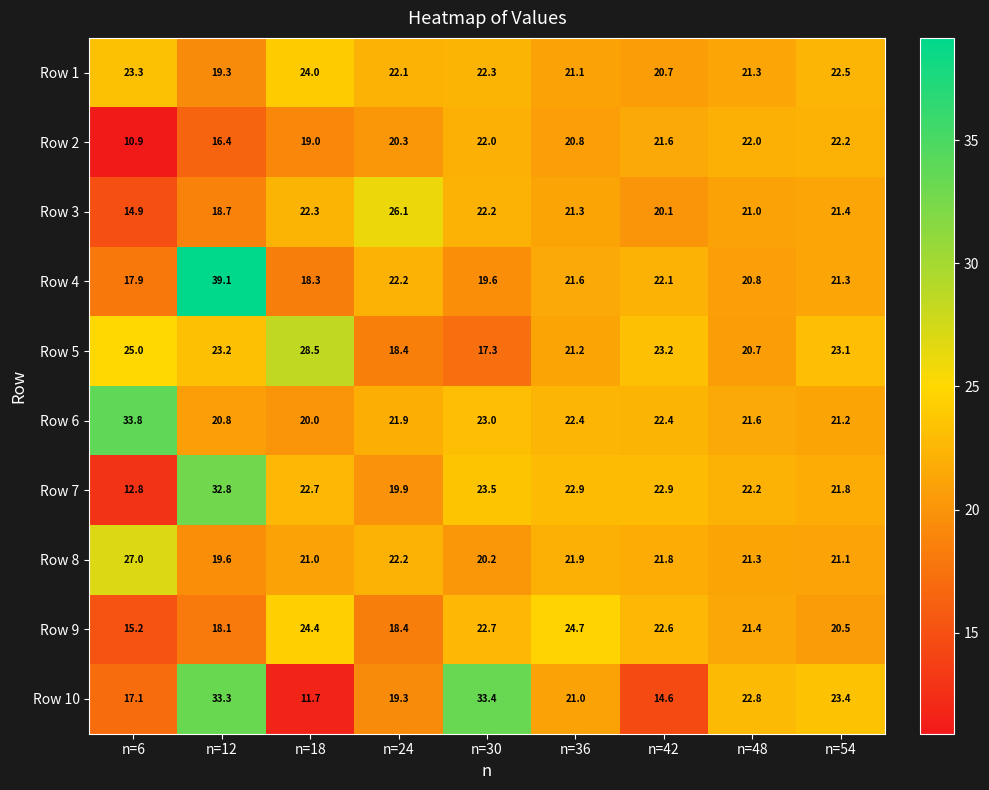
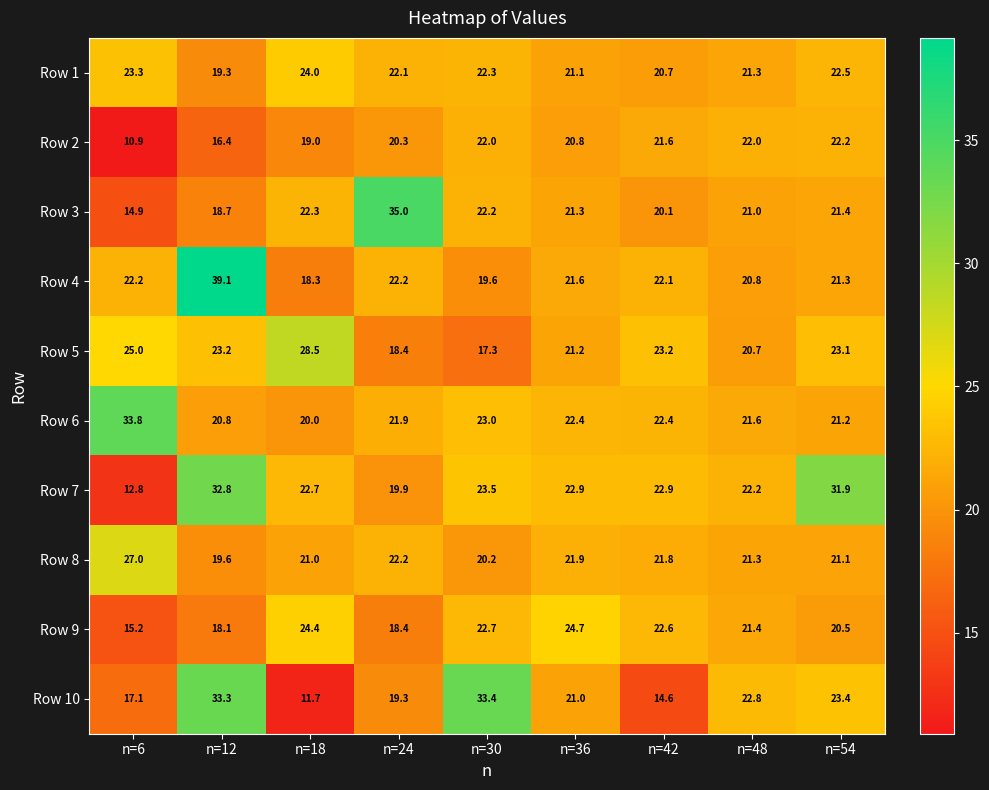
Row 3, n=24: 26.1 -> 35.0
Row 4, n=6: 17.9 -> 22.2
Row 7, n=54: 21.8 -> 31.9
